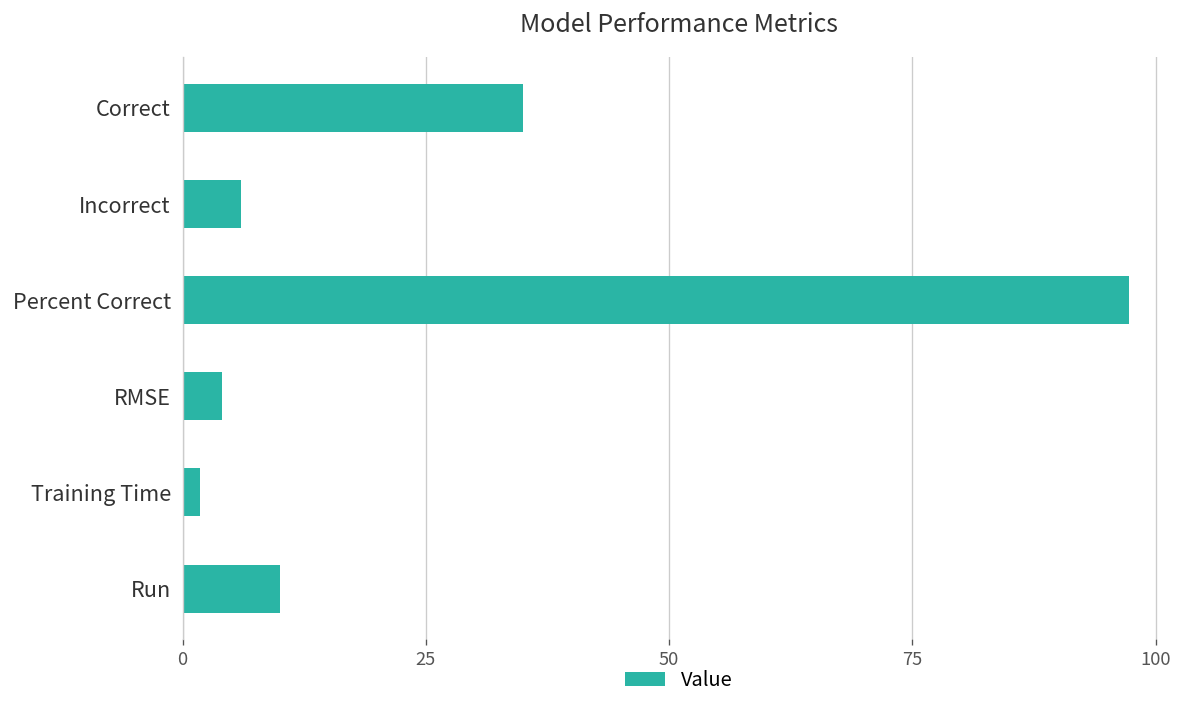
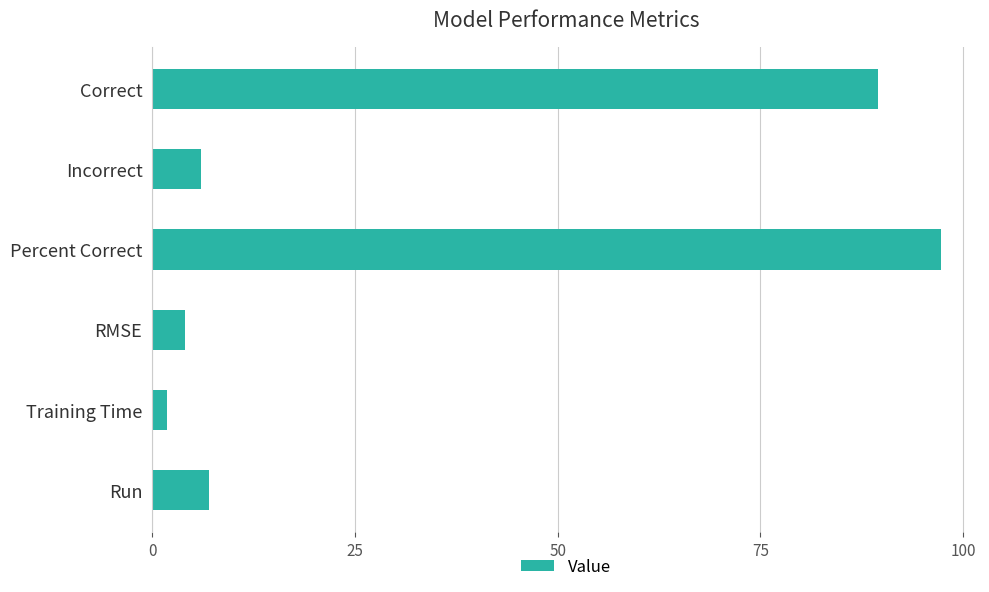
Correct: 35 -> 90
Run: 10 -> 7
